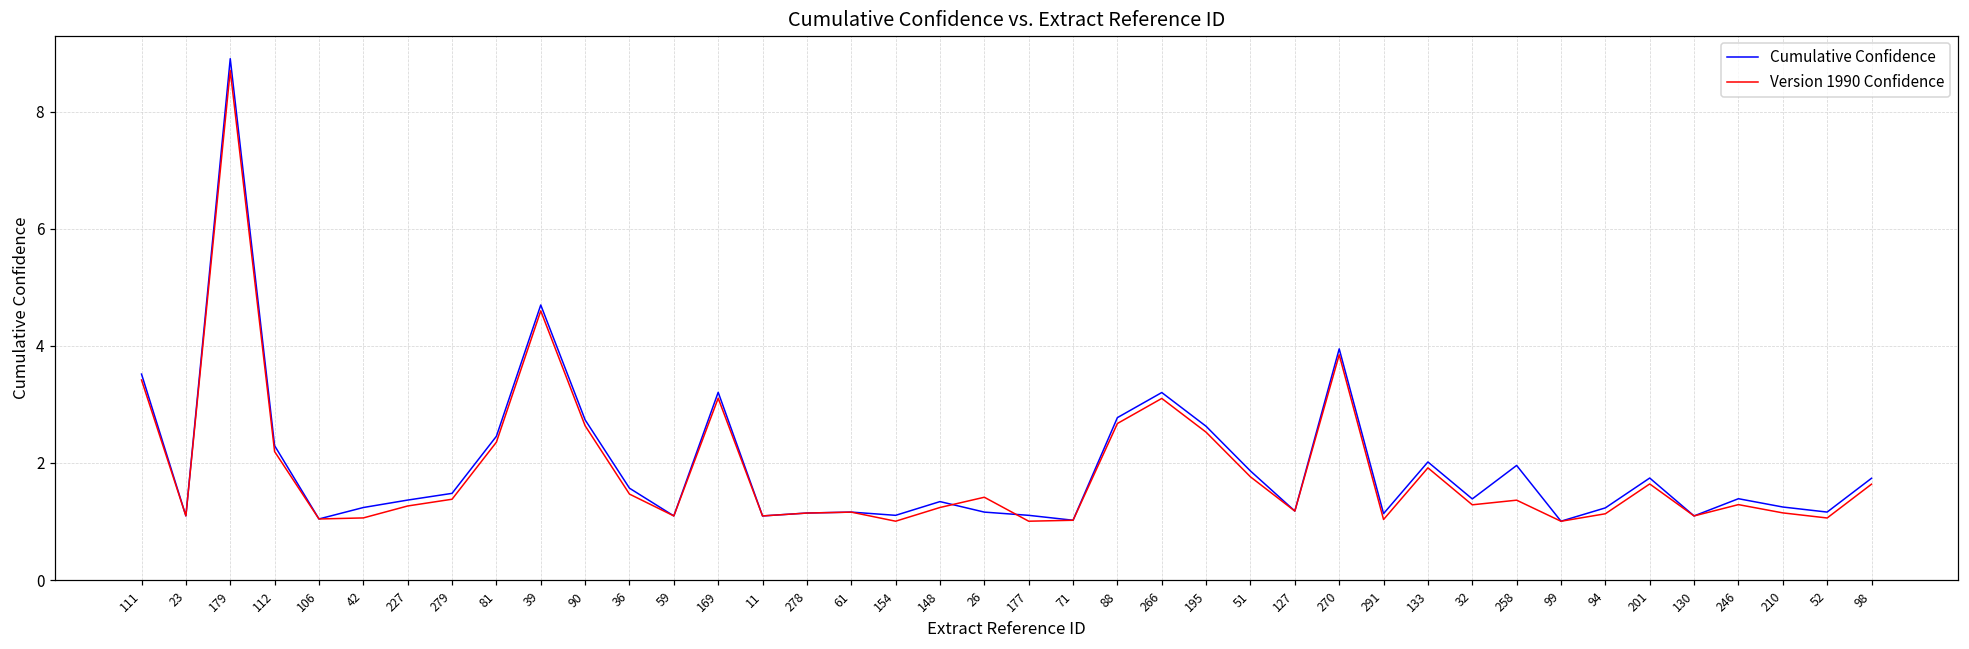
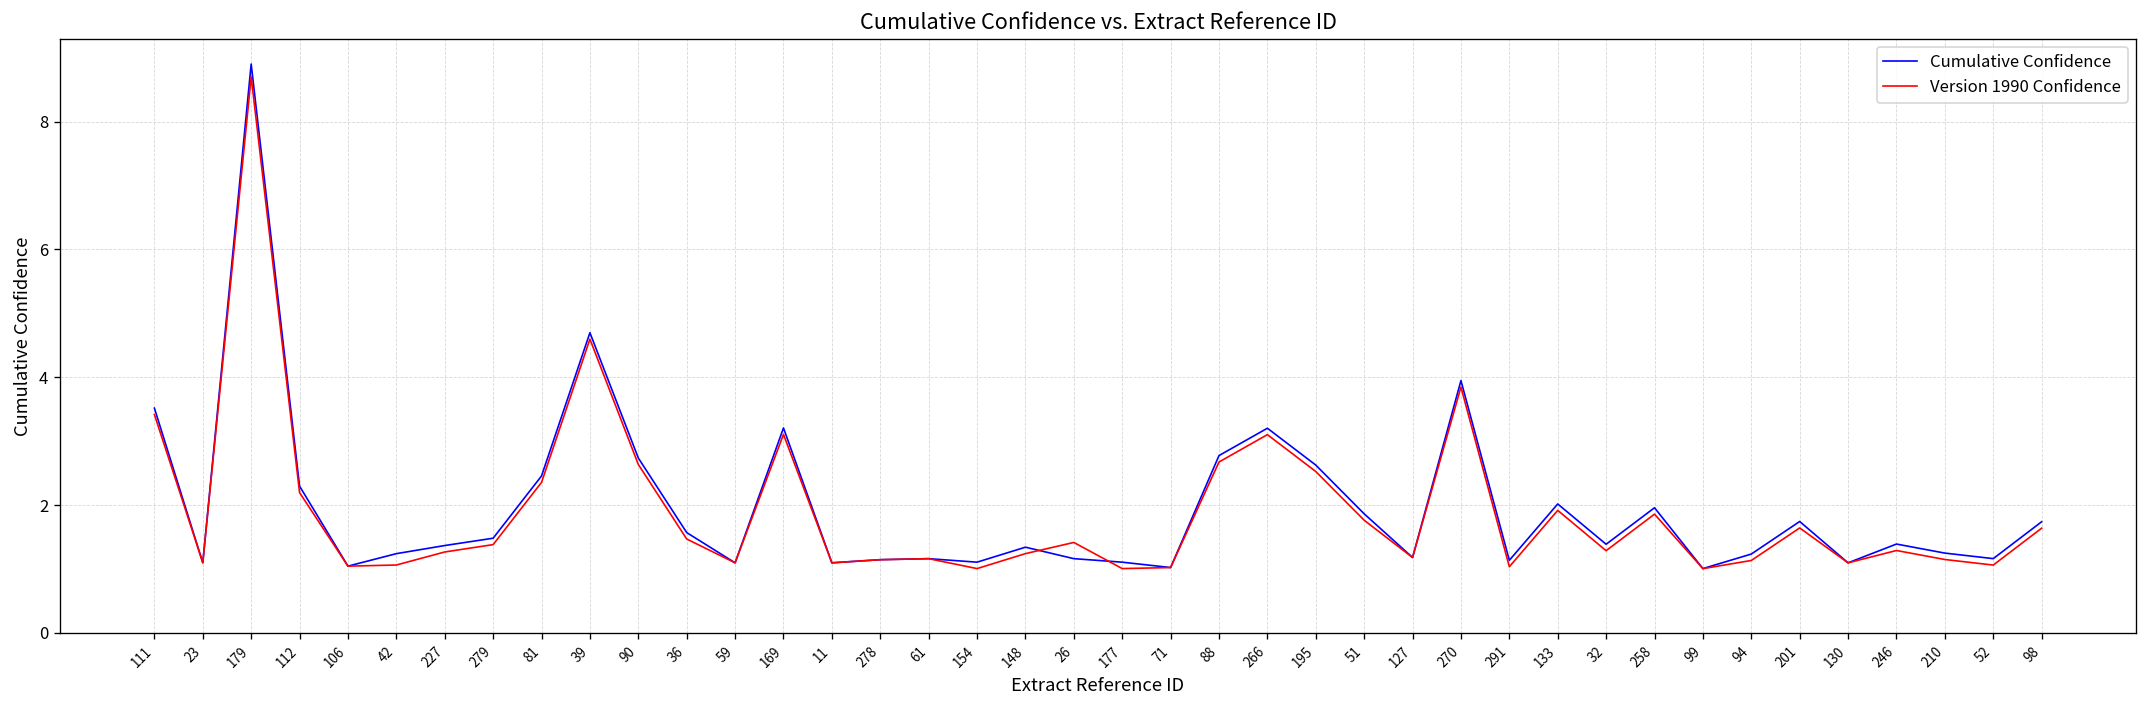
Version 1990 Confidence, 258: 1.4 -> 1.9
